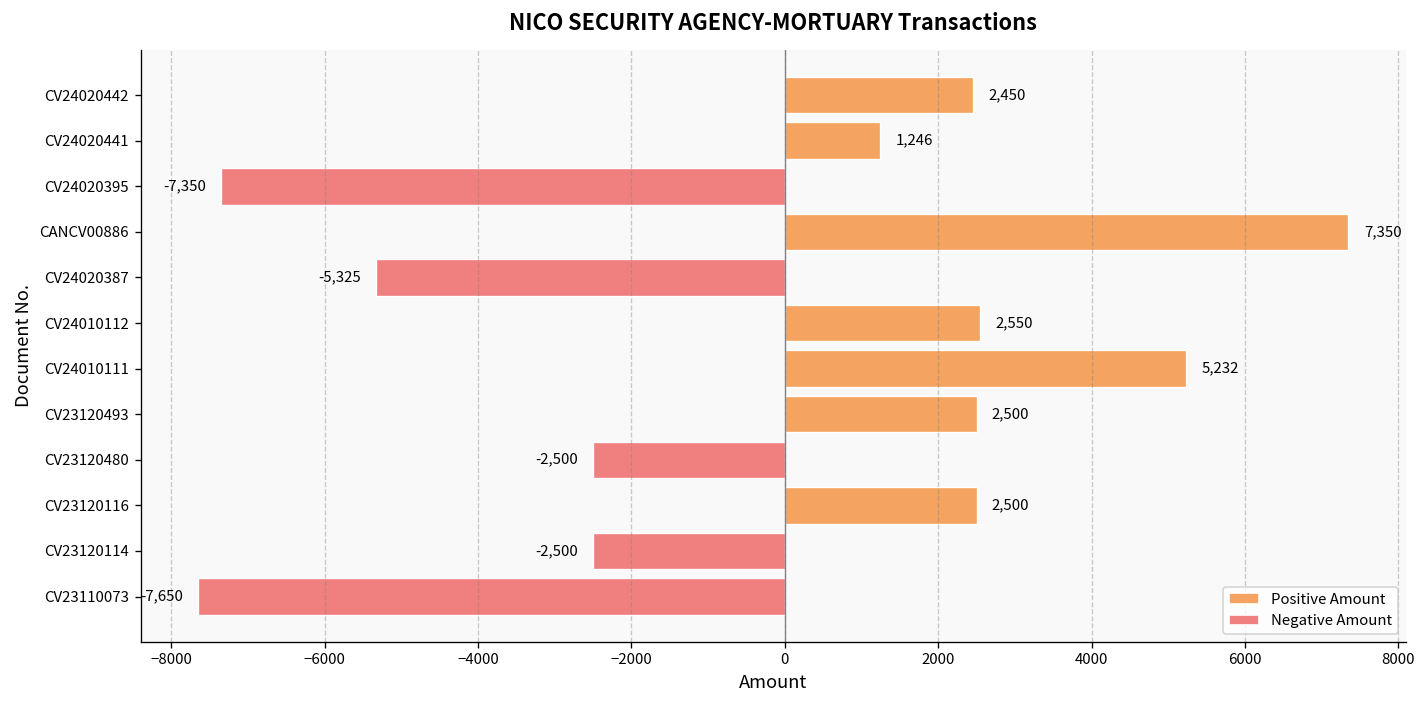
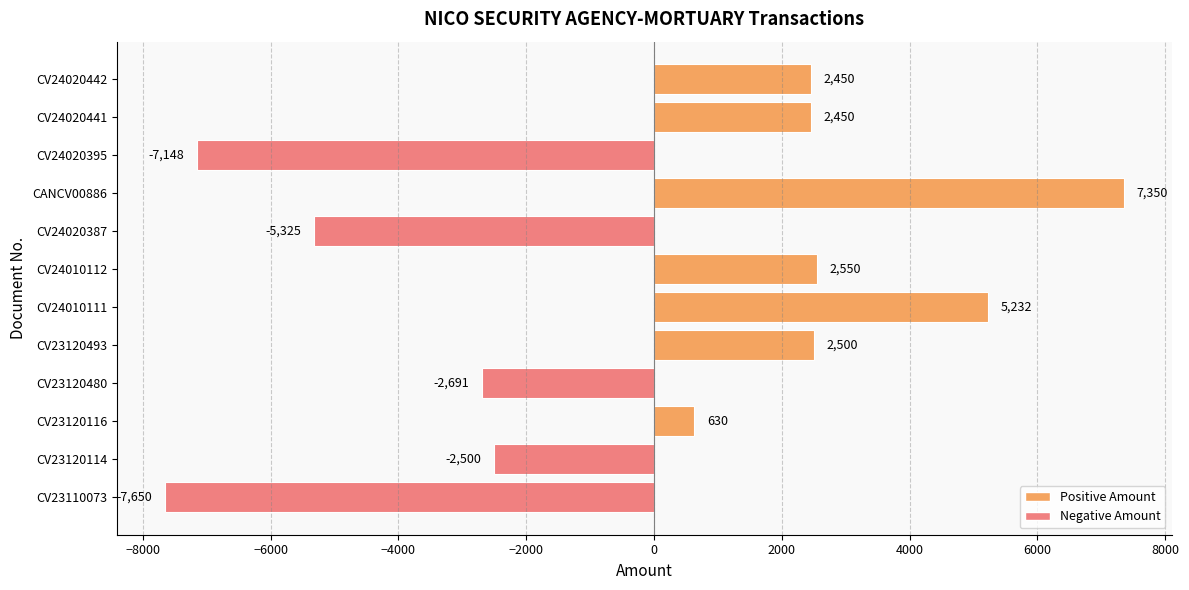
CV24020441: 1,246 -> 2,450
CV24020395: -7,350 -> -7,148
CV23120480: -2,500 -> -2,691
CV23120116: 2,500 -> 630
